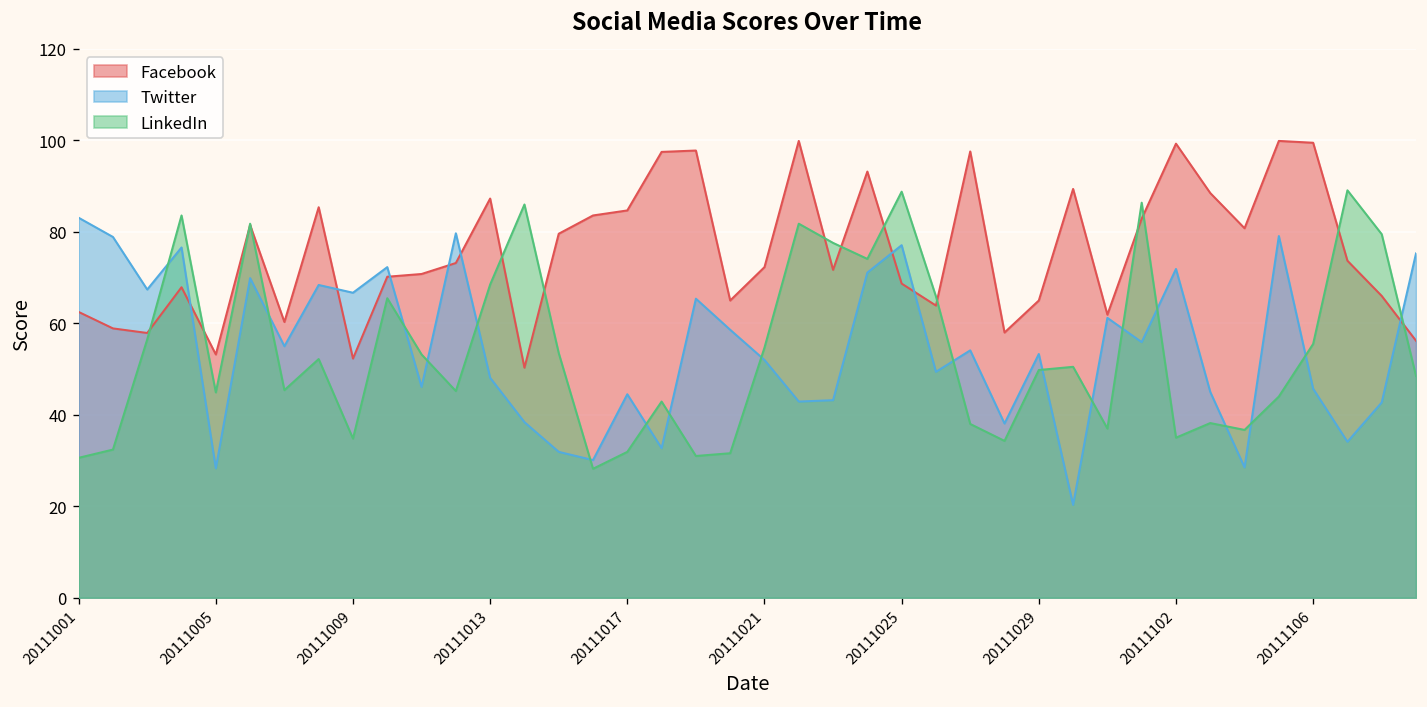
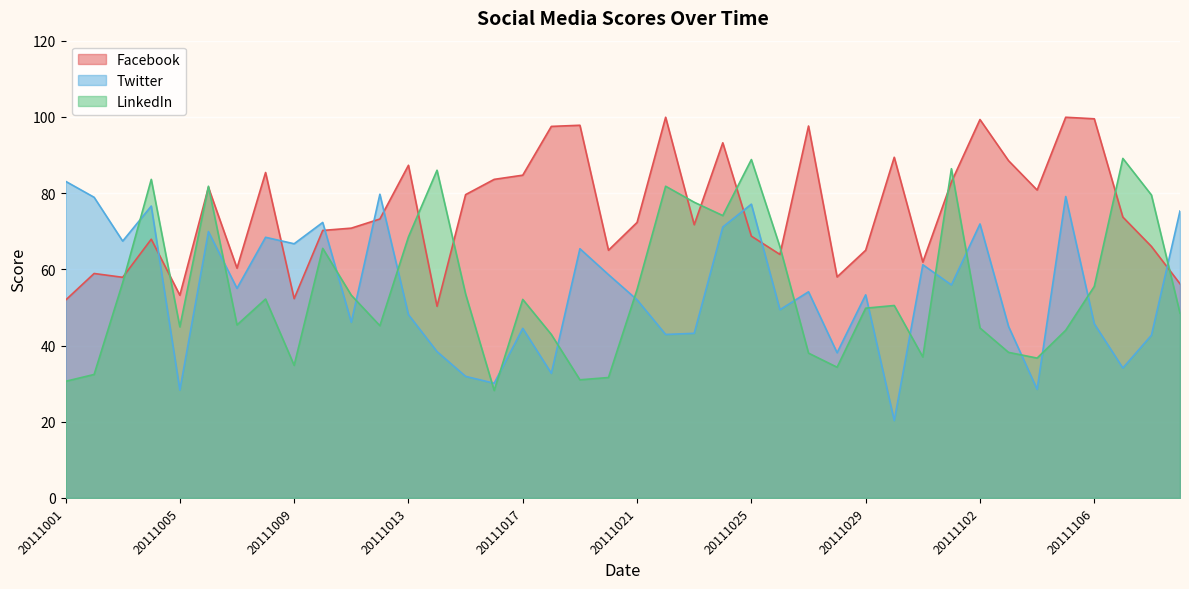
Facebook, 20111001: 63 -> 52
LinkedIn, 20111017: 32 -> 52
LinkedIn, 20111102: 35 -> 45
